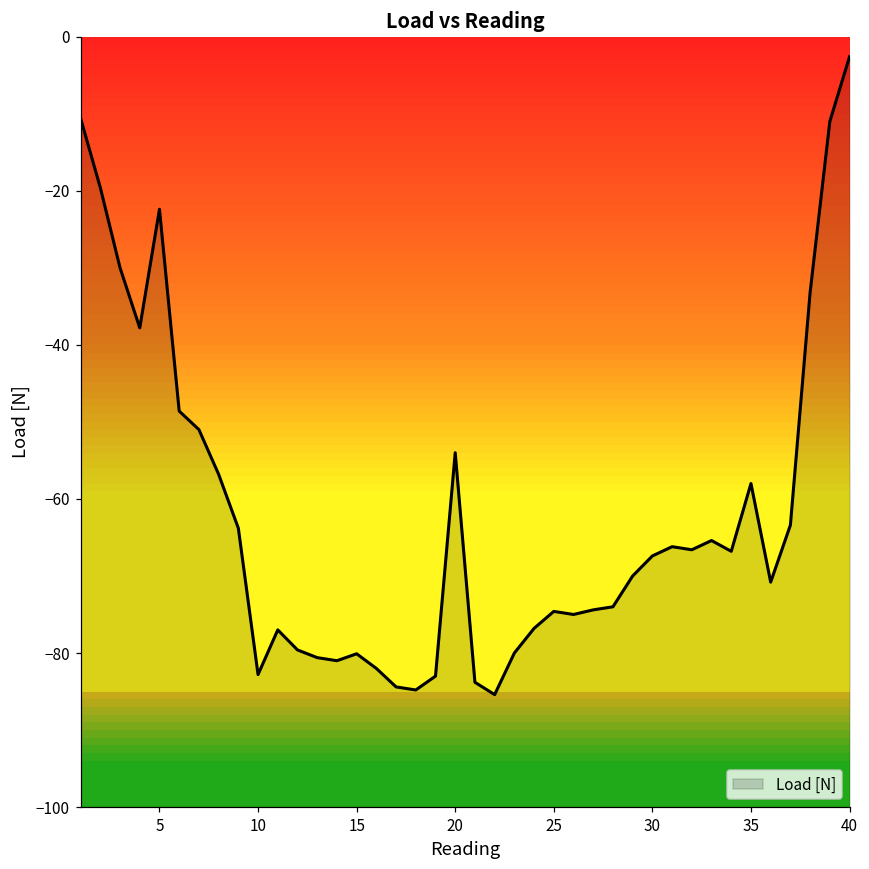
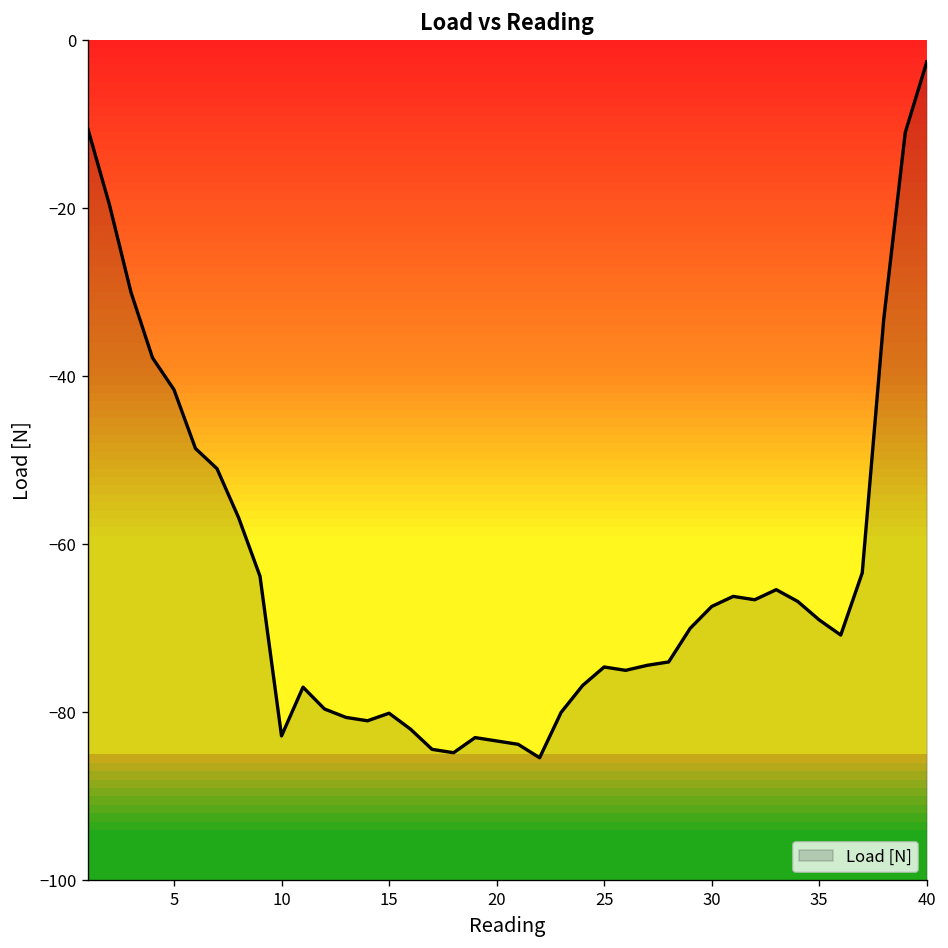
5: -22 -> -42
20: -54 -> -83
35: -58 -> -69
